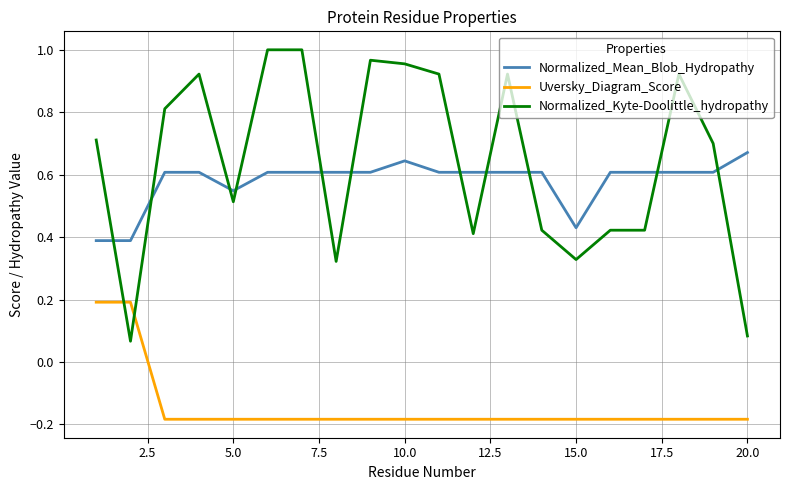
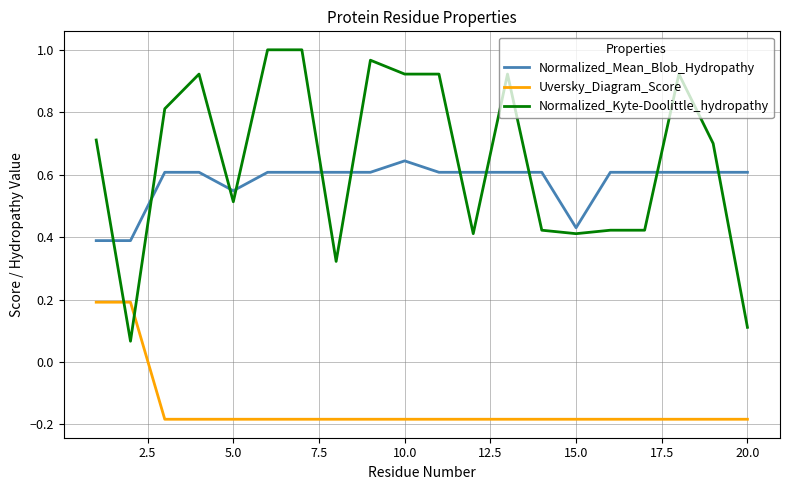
Normalized_Kyte-Doolittle_hydropathy, 10.0: 0.95 -> 0.92
Normalized_Kyte-Doolittle_hydropathy, 15.0: 0.33 -> 0.41
Normalized_Mean_Blob_Hydropathy, 20.0: 0.67 -> 0.61
Normalized_Kyte-Doolittle_hydropathy, 20.0: 0.08 -> 0.11
